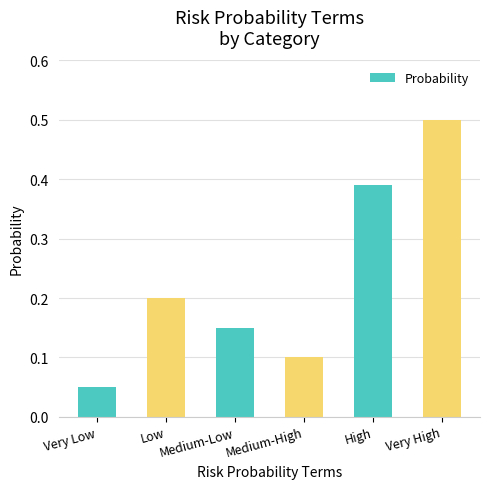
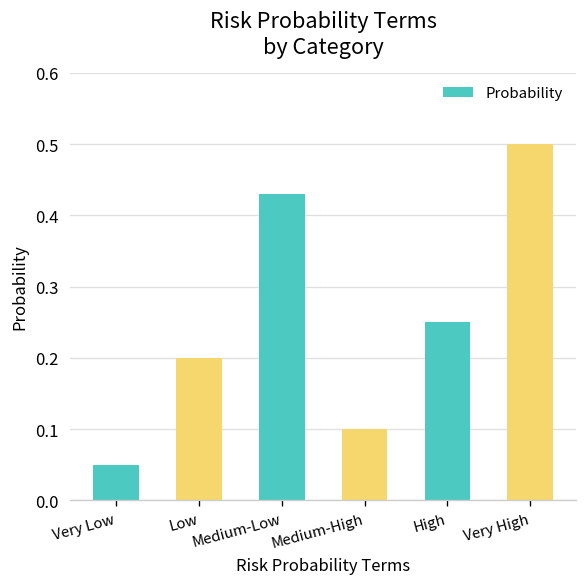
Medium-Low: 0.15 -> 0.43
High: 0.39 -> 0.25
